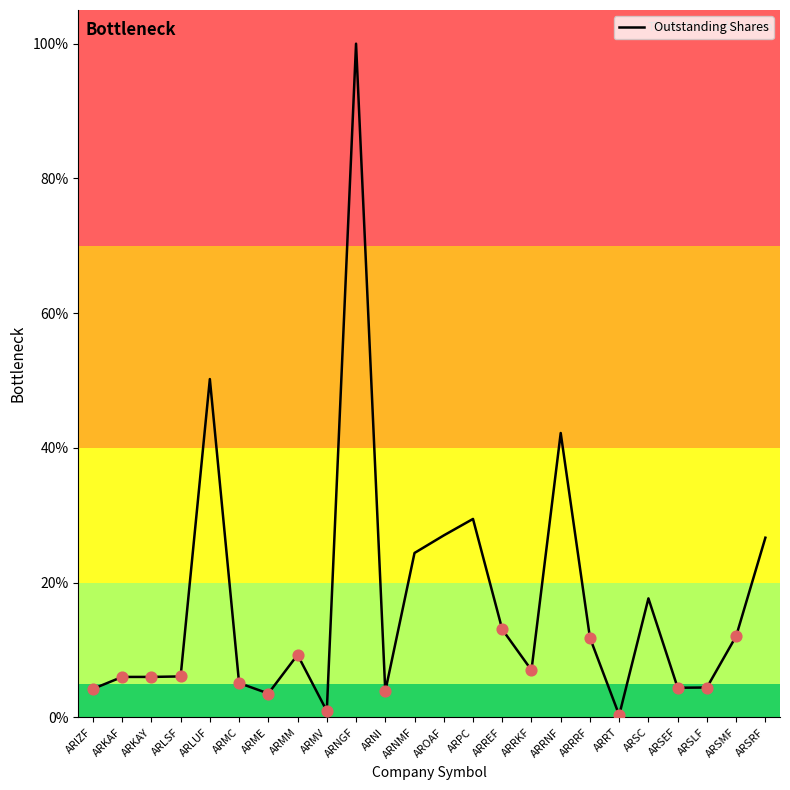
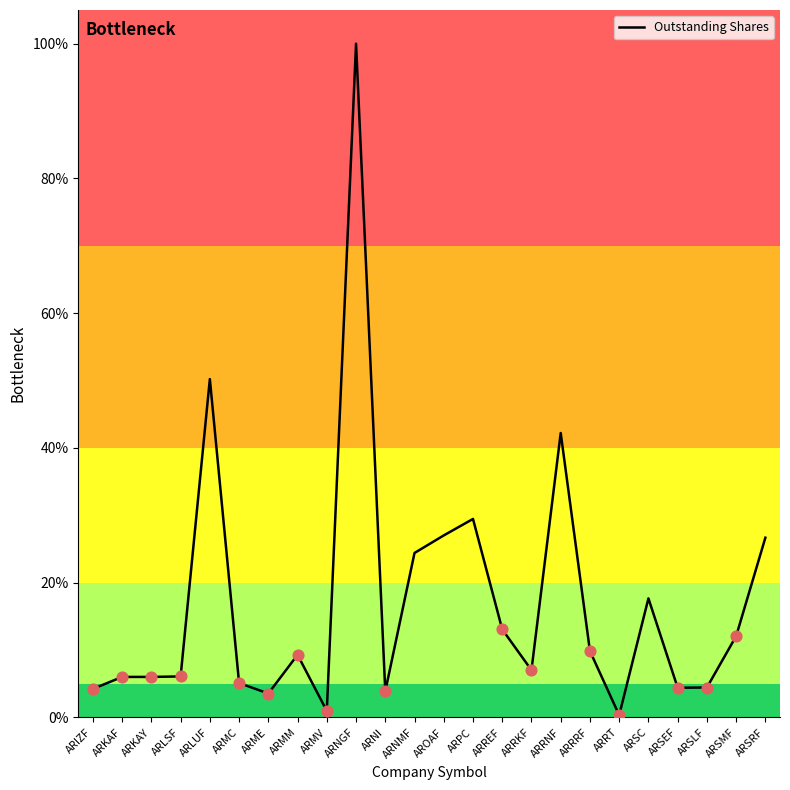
Outstanding Shares, ARRRF: 12% -> 10%
